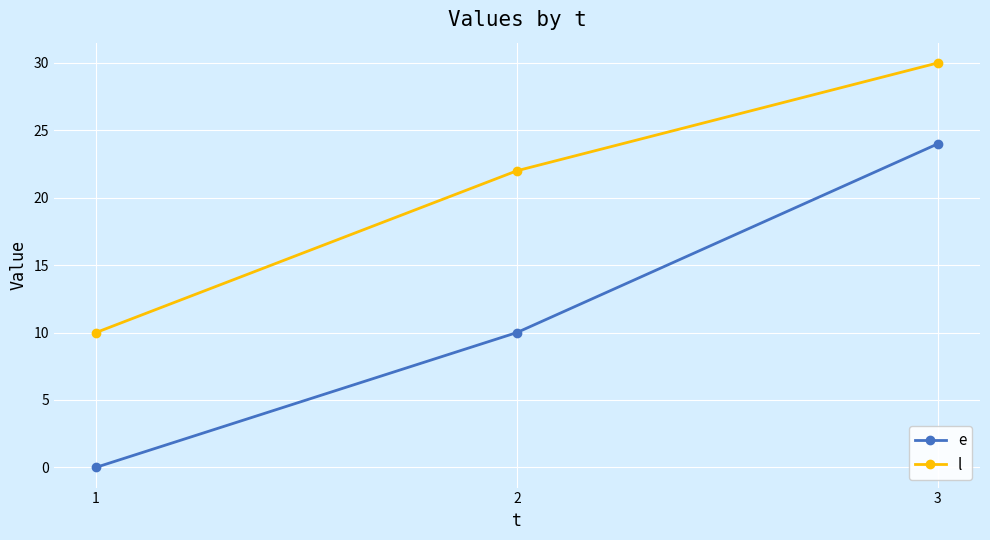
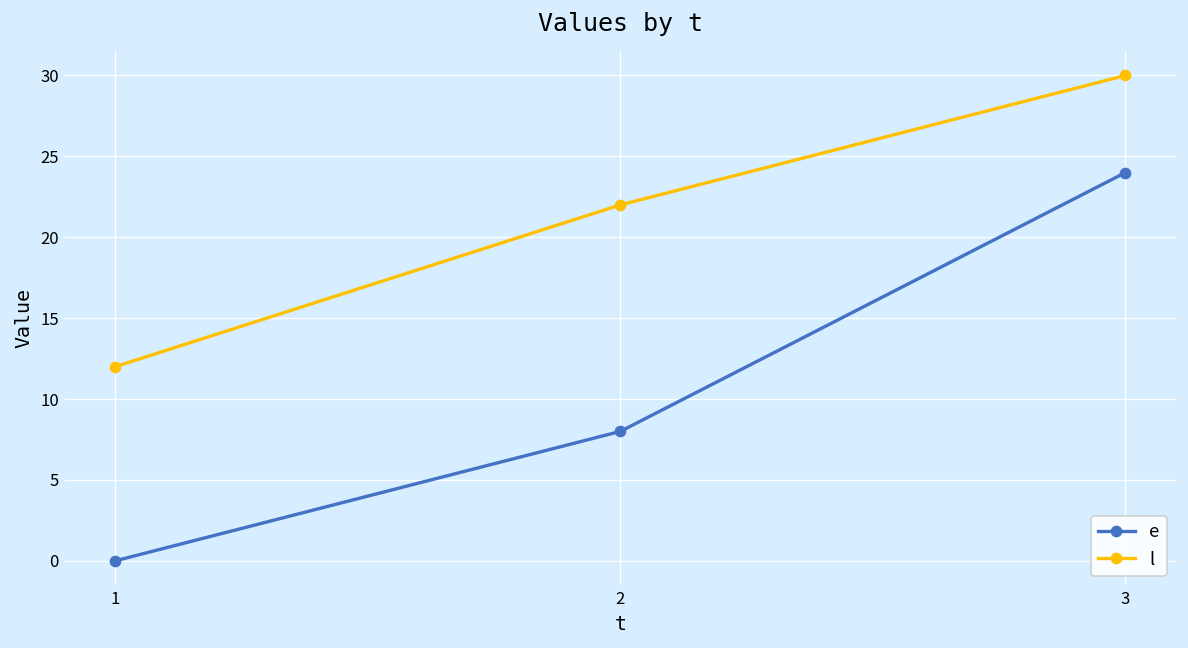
l, 1: 10 -> 12
e, 2: 10 -> 8
